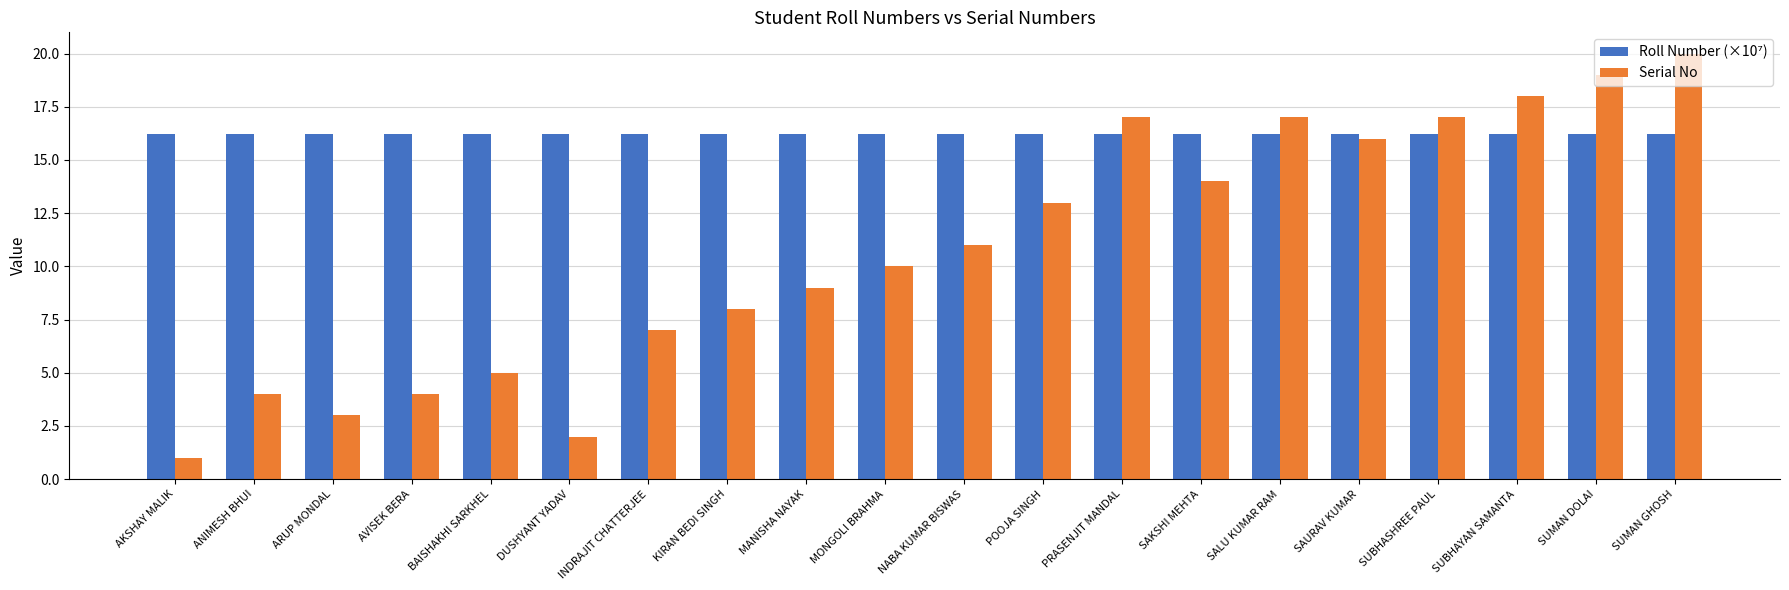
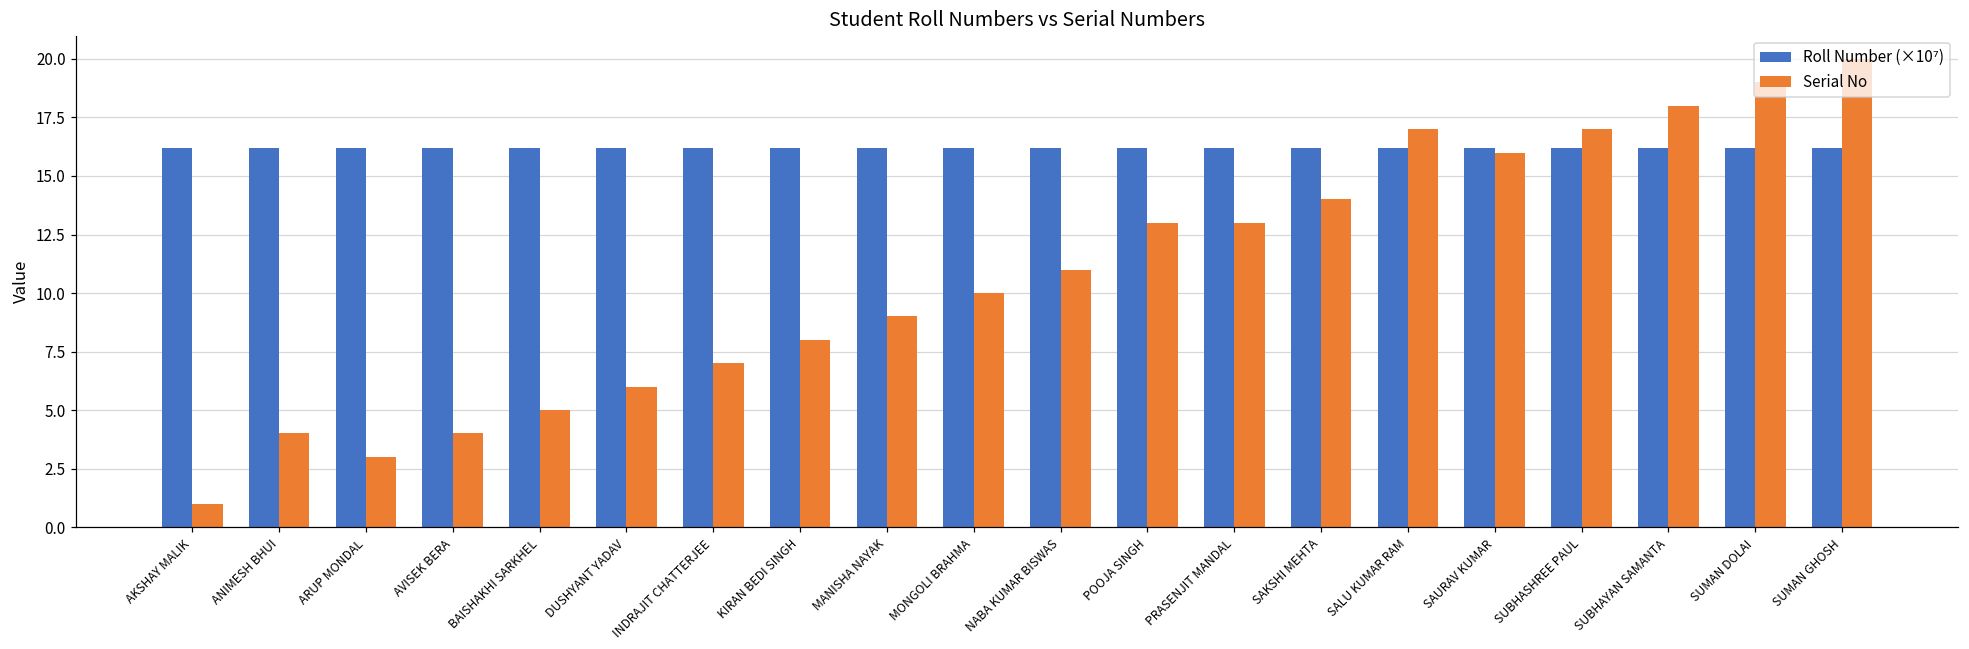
Serial No, DUSHYANT YADAV: 2 -> 6
Serial No, PRASENJIT MANDAL: 17 -> 13
